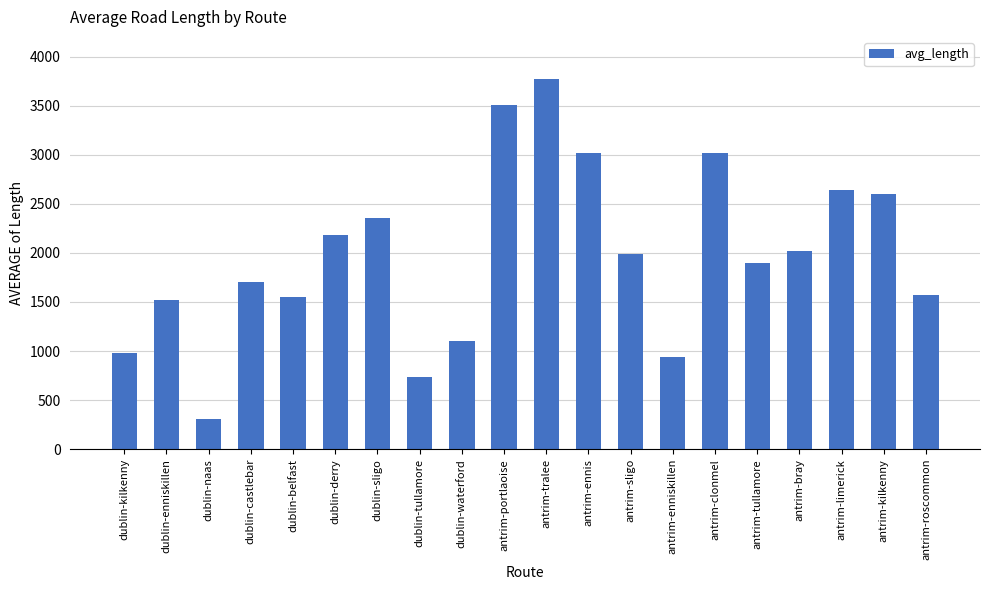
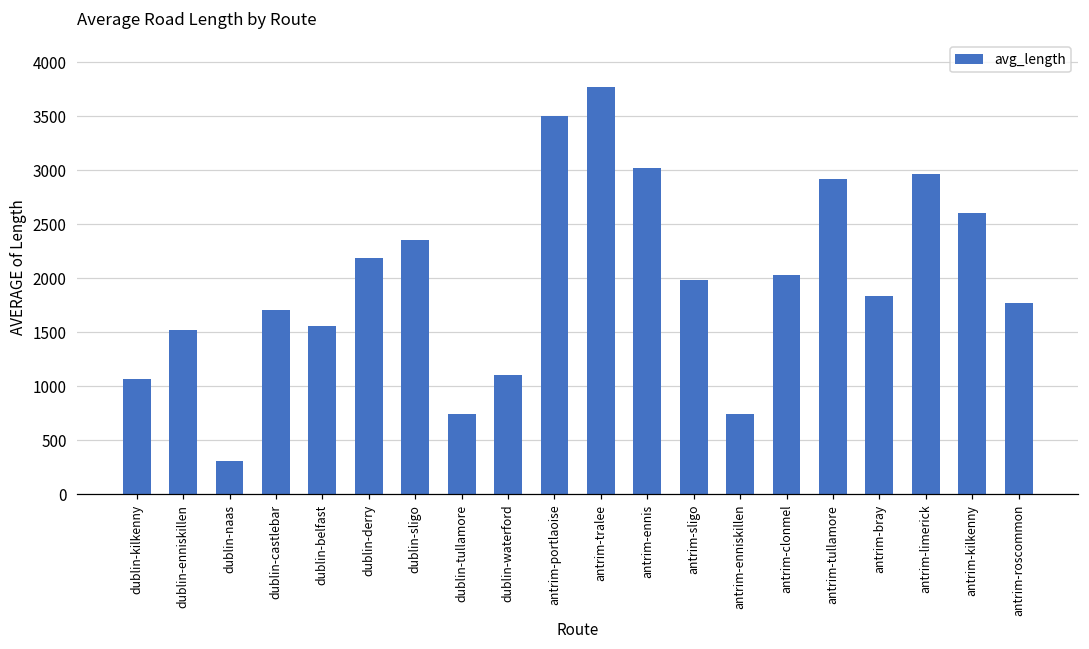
dublin-kilkenny: 1000 -> 1100
antrim-enniskillen: 900 -> 700
antrim-clonmel: 3000 -> 2000
antrim-tullamore: 1900 -> 2900
antrim-bray: 2000 -> 1800
antrim-limerick: 2600 -> 3000
antrim-roscommon: 1600 -> 1800
